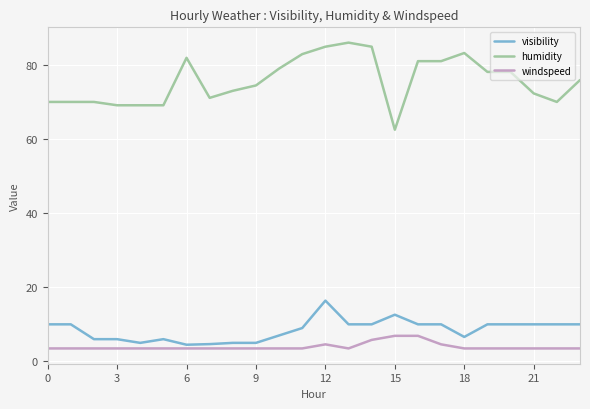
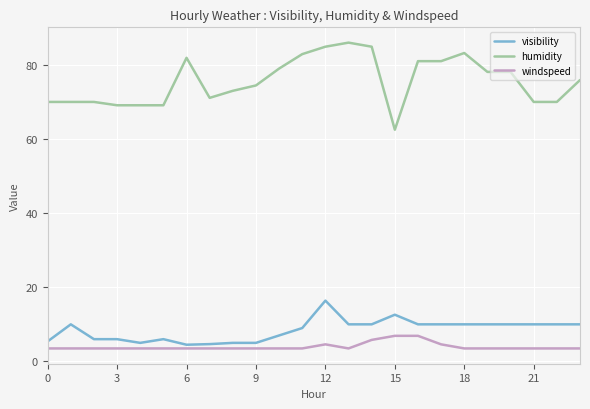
visibility, 0: 10 -> 5
visibility, 18: 7 -> 10
humidity, 21: 72 -> 70
